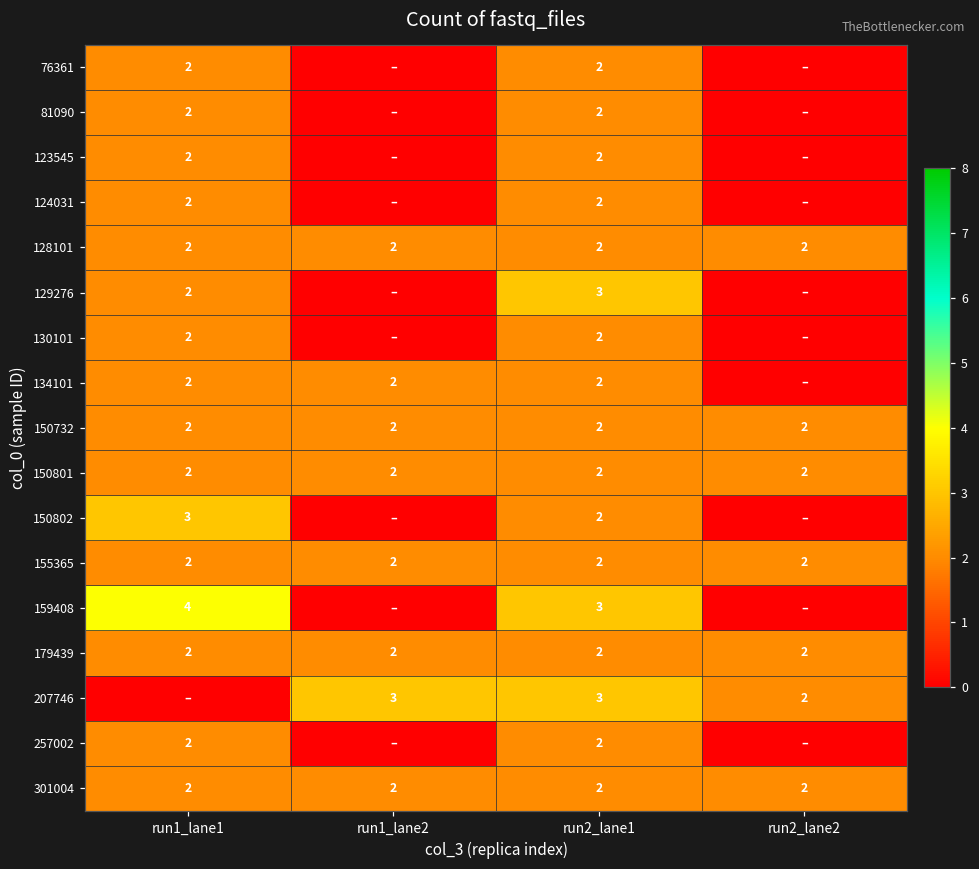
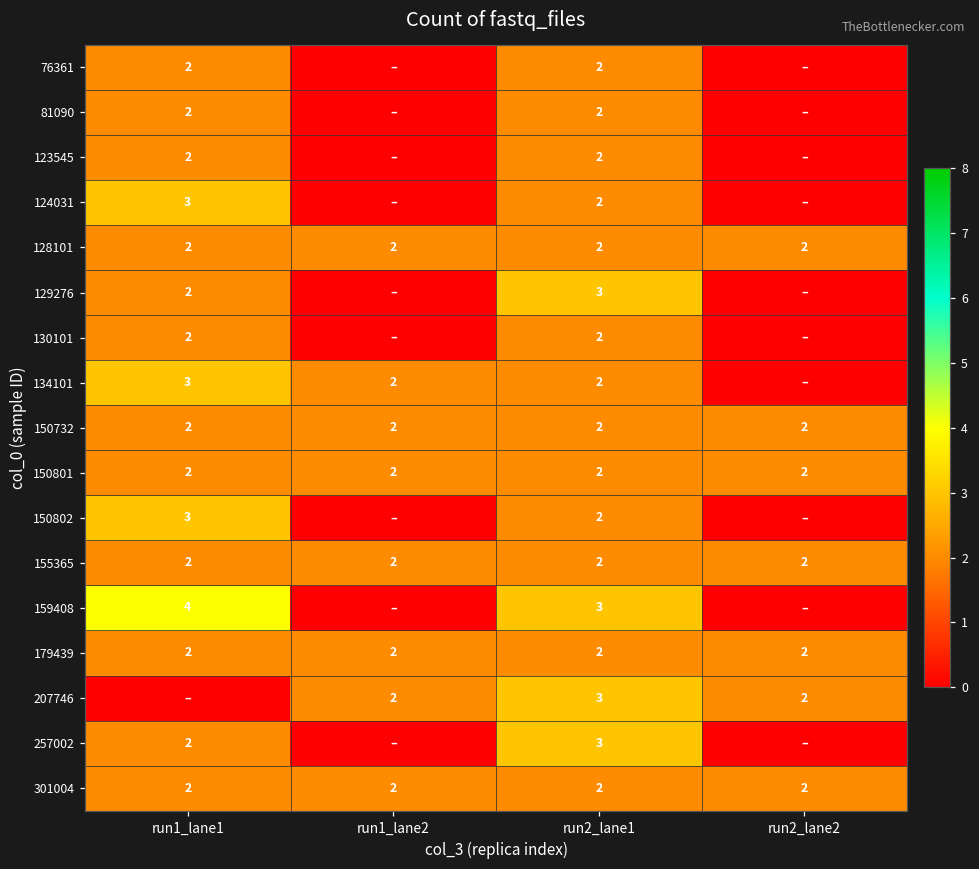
124031, run1_lane1: 2 -> 3
134101, run1_lane1: 2 -> 3
207746, run1_lane2: 3 -> 2
257002, run2_lane1: 2 -> 3
